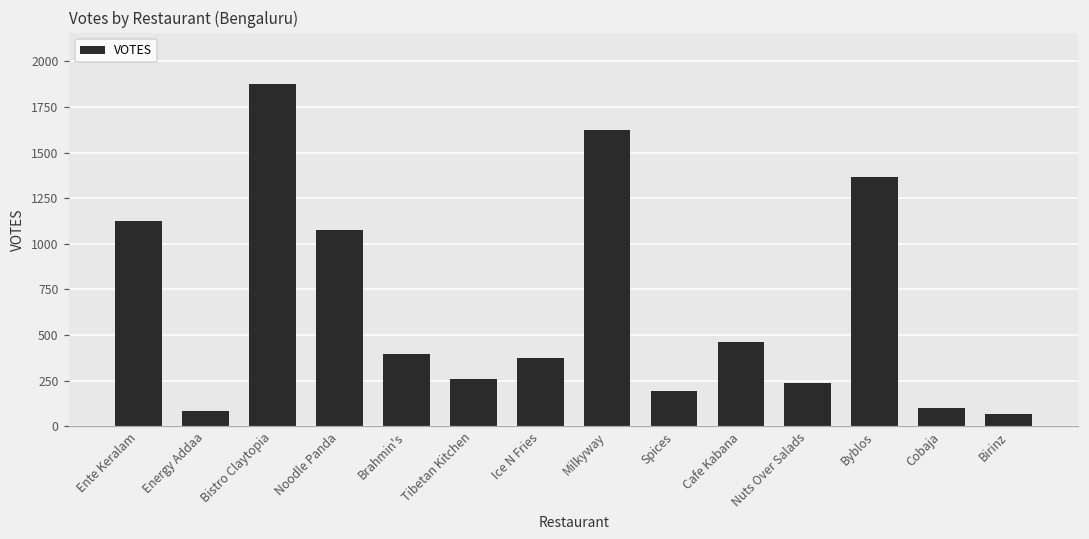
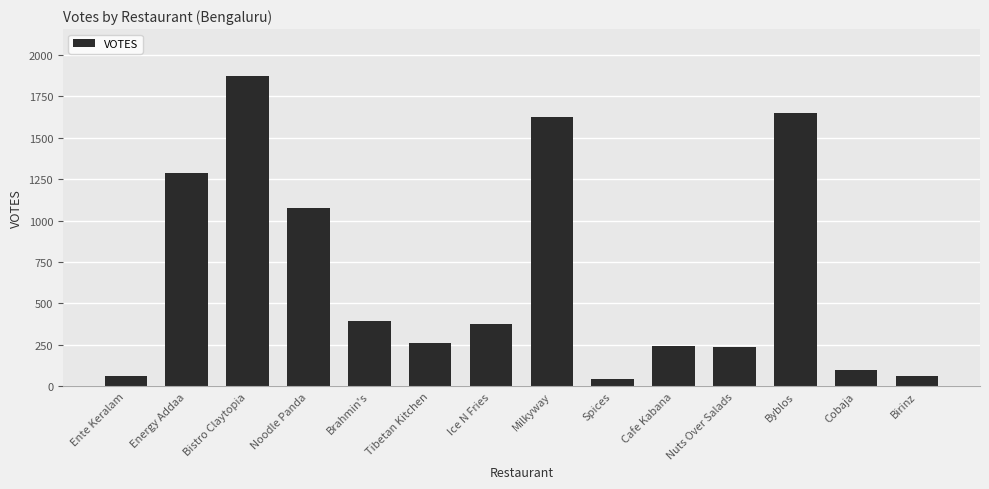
Ente Keralam: 1120 -> 70
Energy Addaa: 90 -> 1290
Spices: 190 -> 40
Cafe Kabana: 460 -> 240
Byblos: 1370 -> 1650
